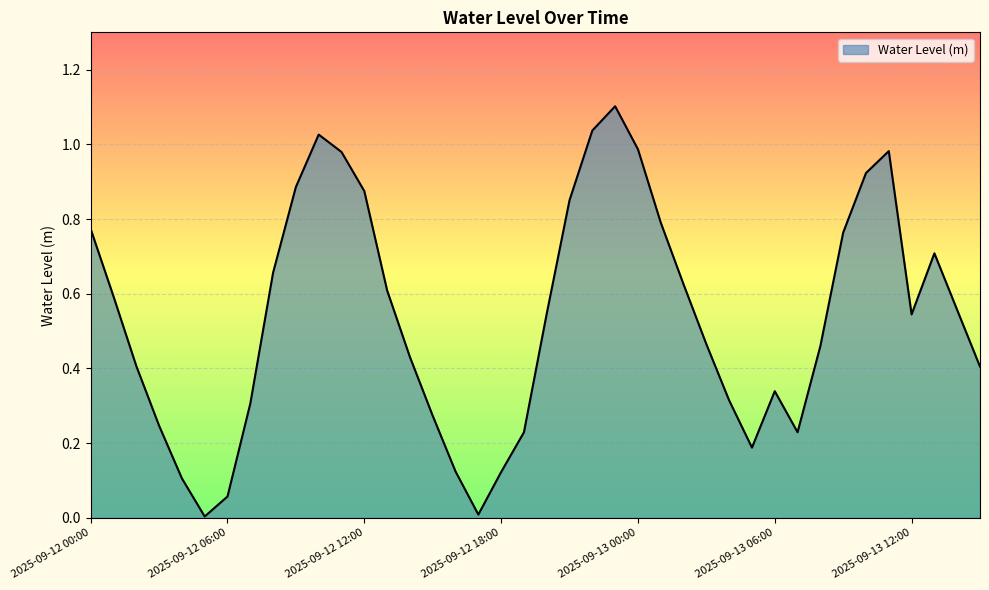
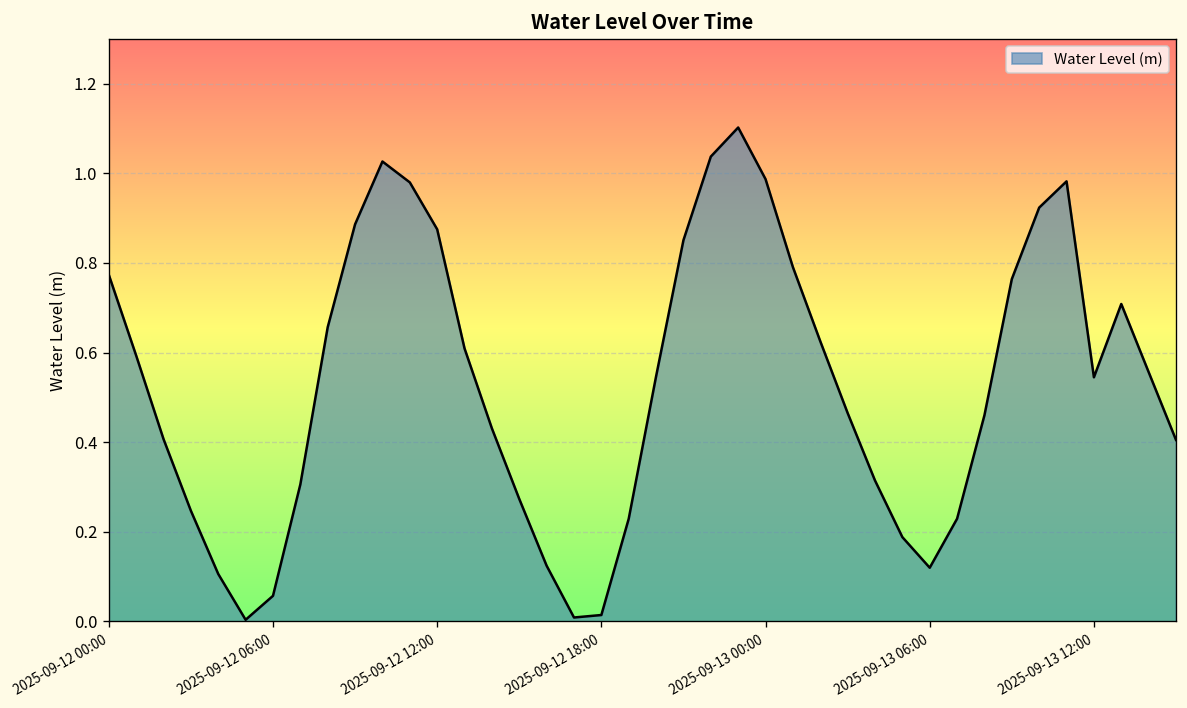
2025-09-12 18:00: 0.12 -> 0.01
2025-09-13 06:00: 0.34 -> 0.12
